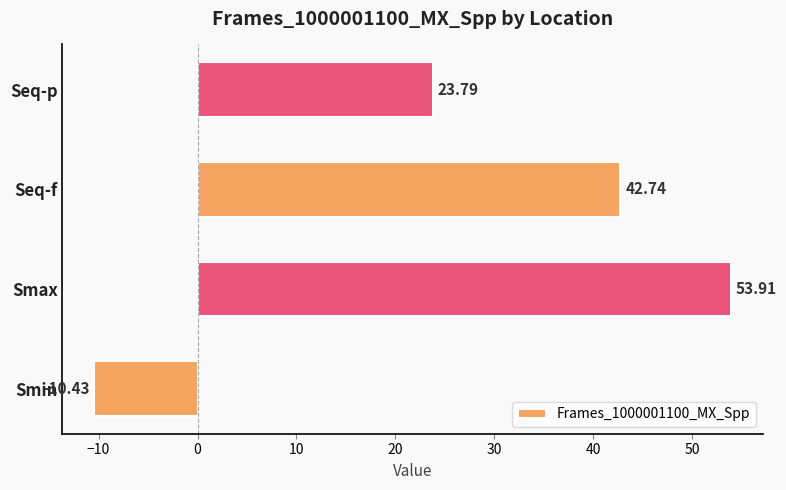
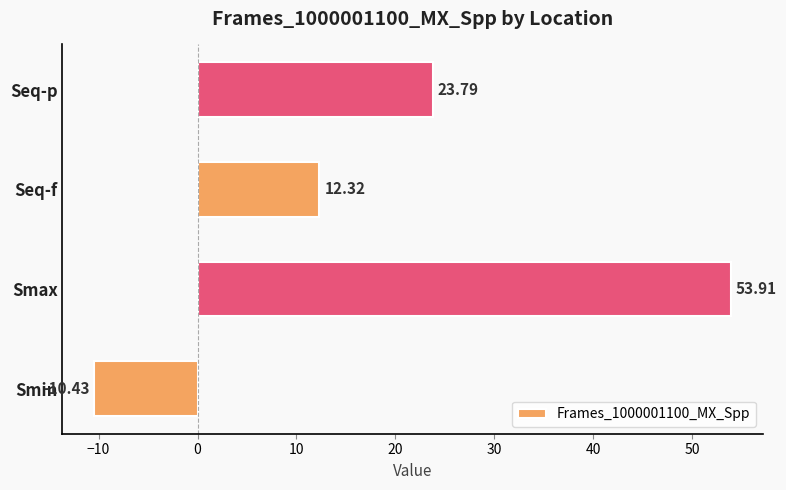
Seq-f: 42.74 -> 12.32
